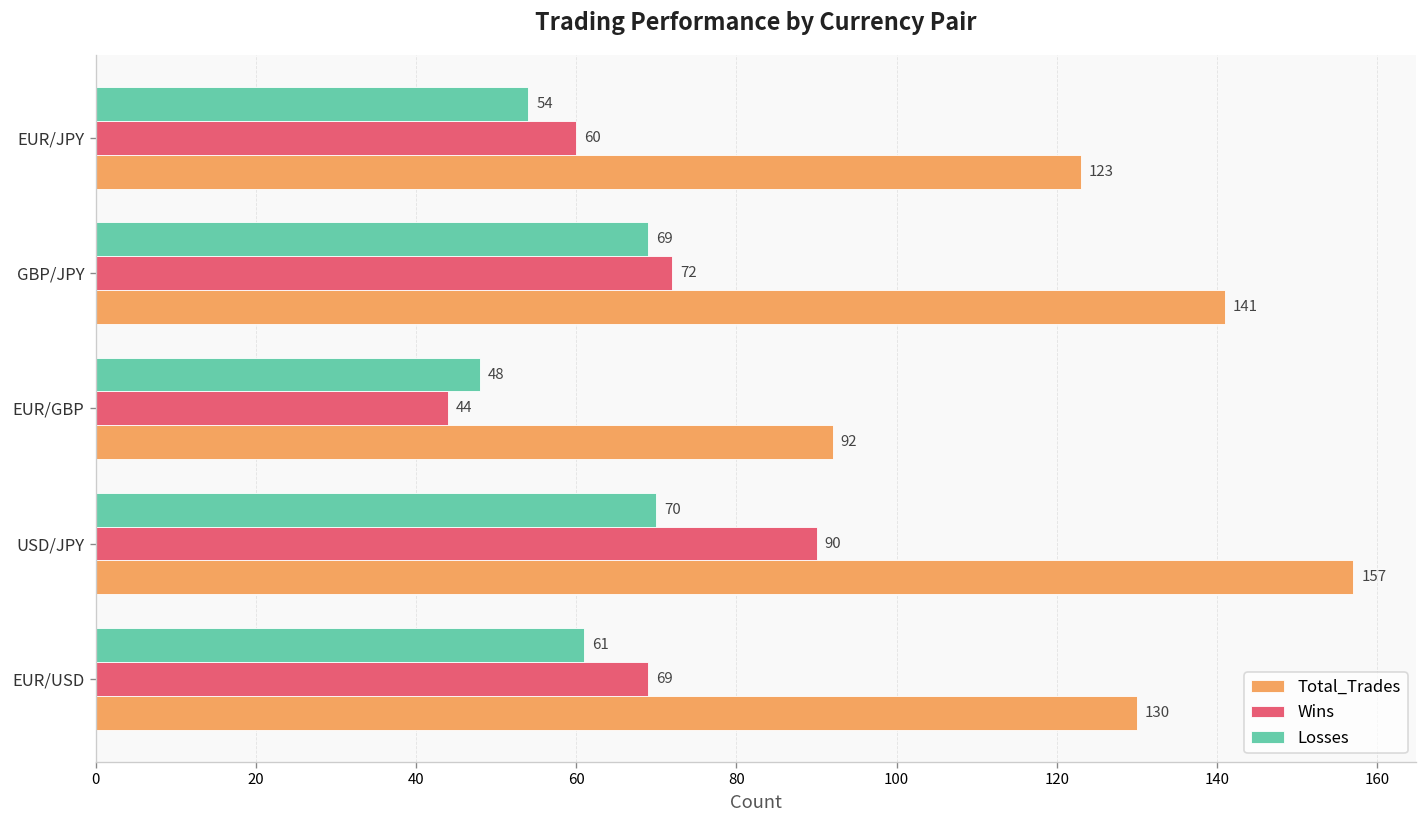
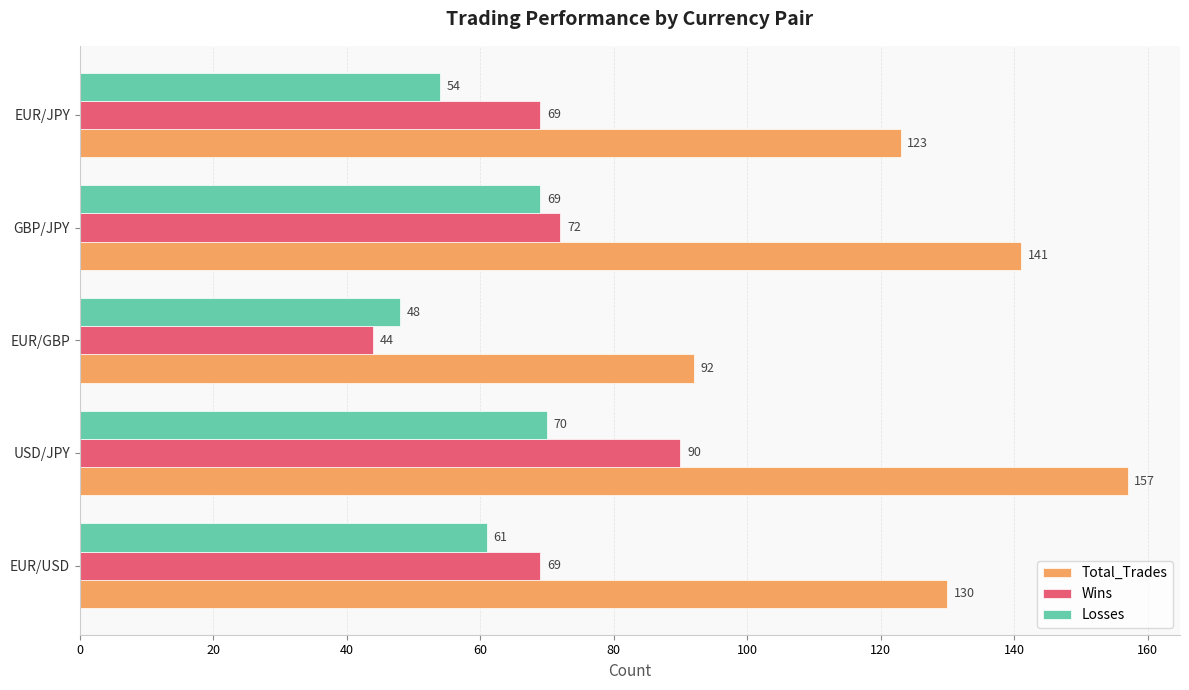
Wins, EUR/JPY: 60 -> 69
